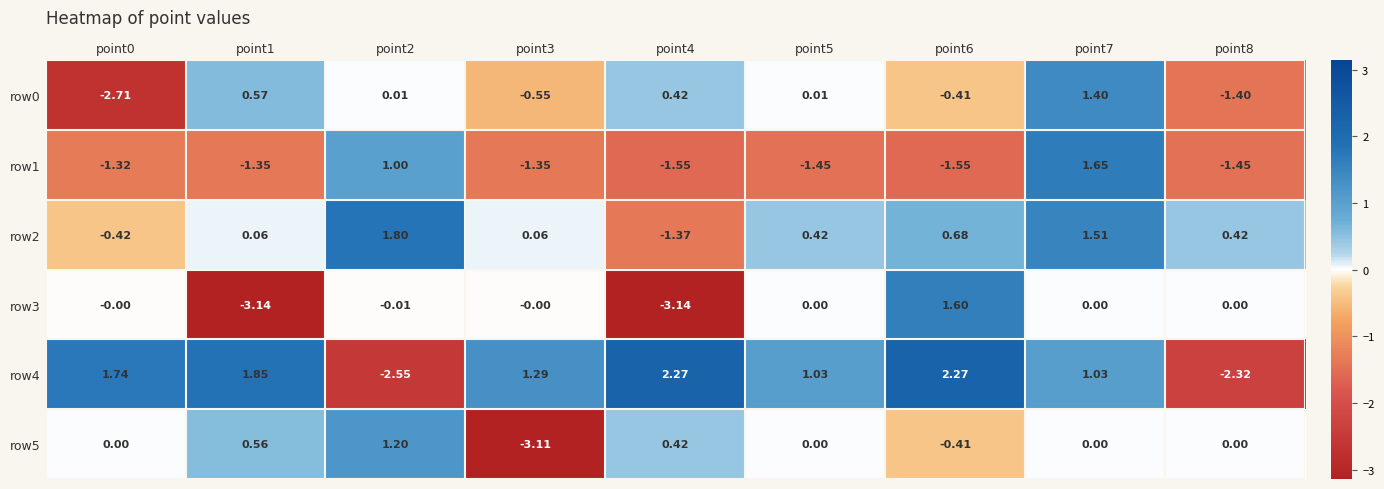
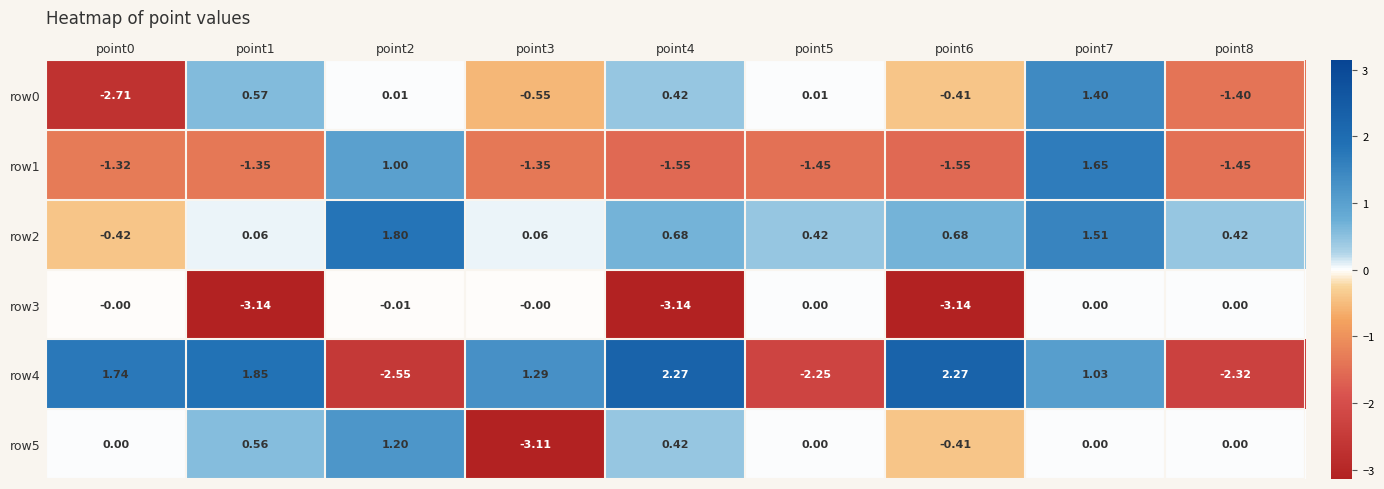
row2, point4: -1.37 -> 0.68
row3, point6: 1.60 -> -3.14
row4, point5: 1.03 -> -2.25
